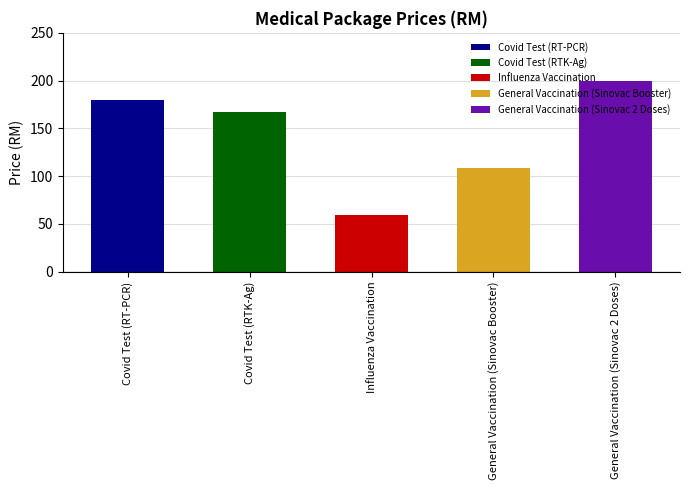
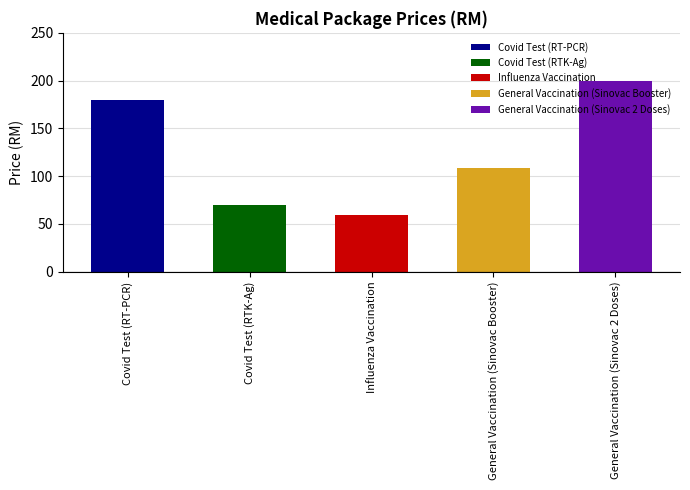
Covid Test (RTK-Ag): 170 -> 70
